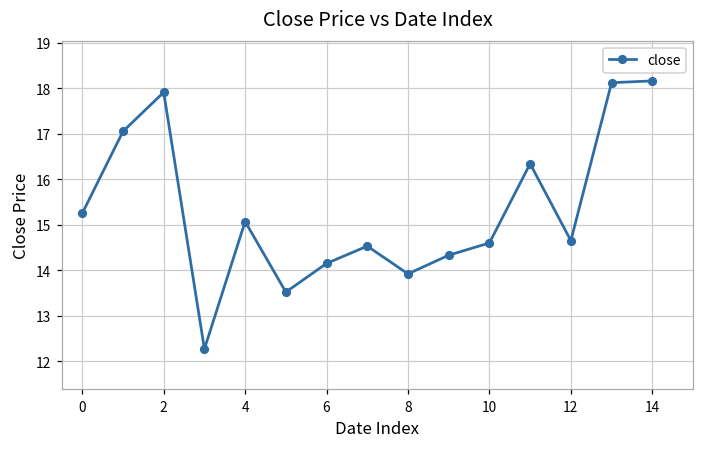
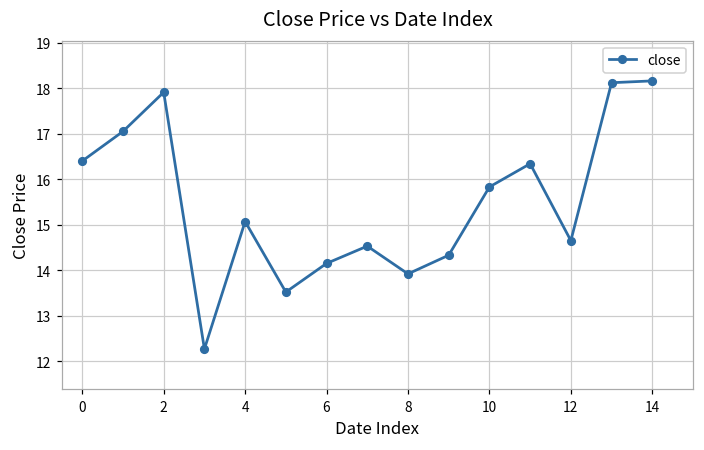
0: 15.3 -> 16.4
10: 14.6 -> 15.8
